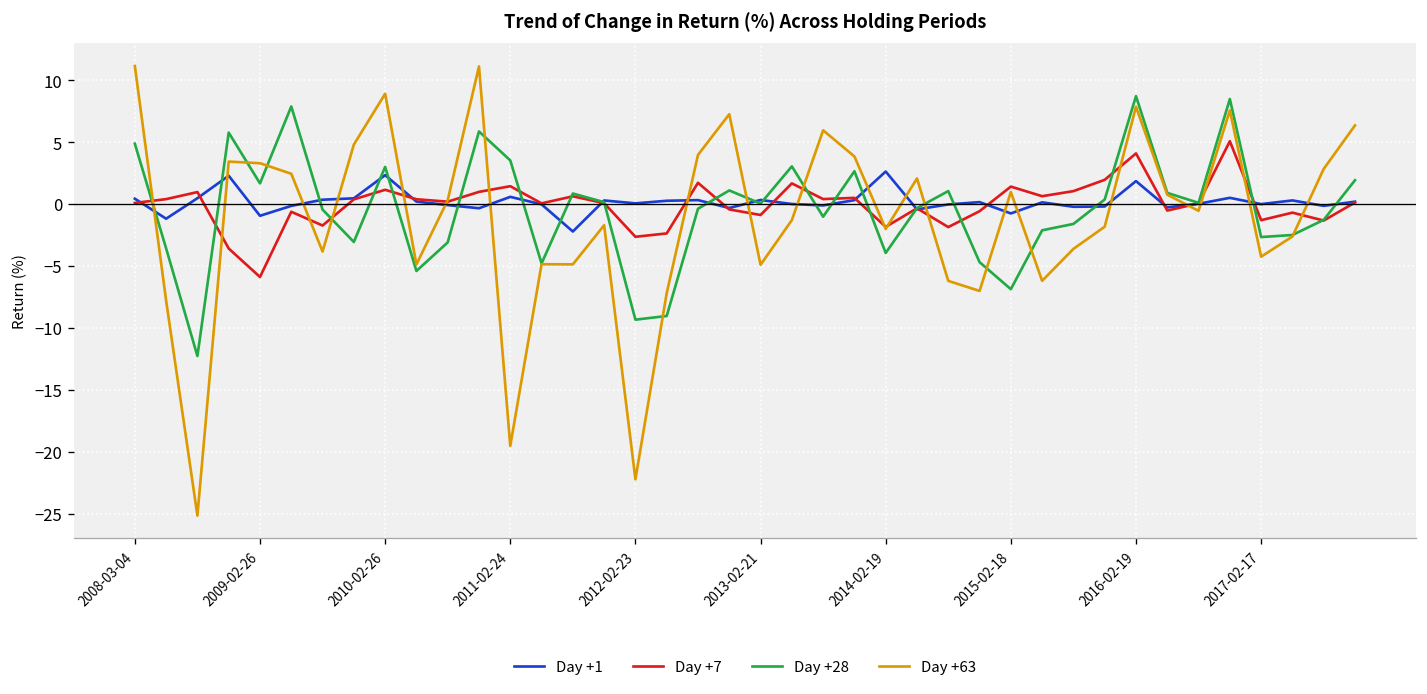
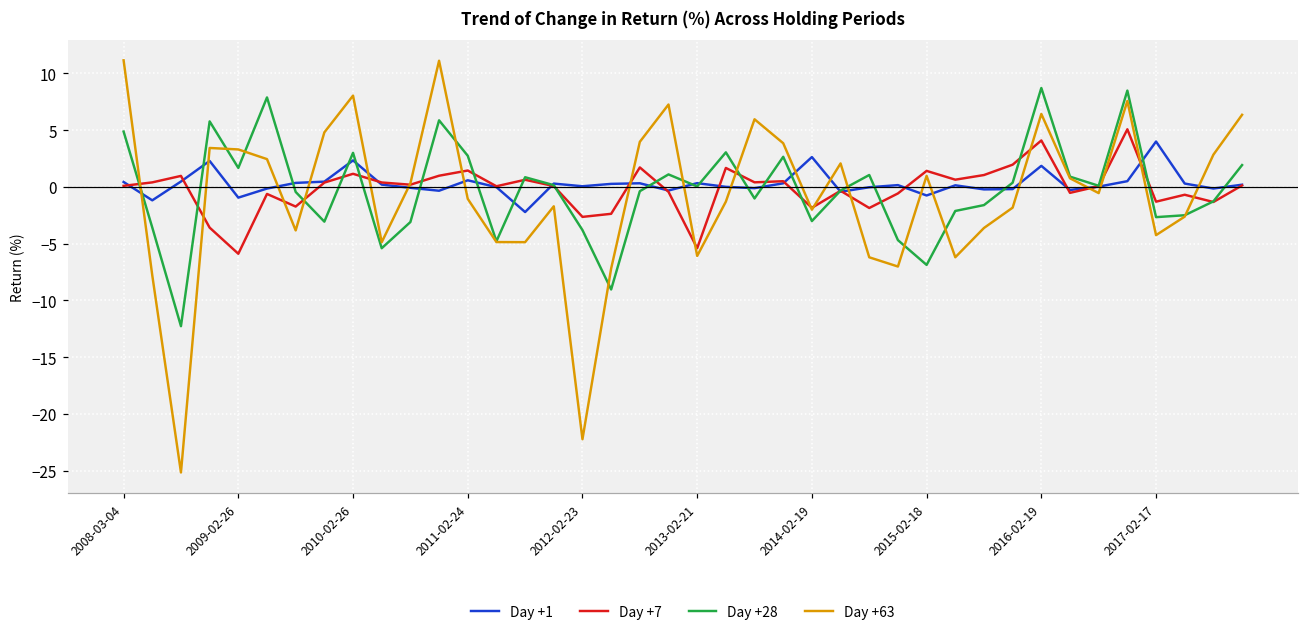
Day +63, 2010-02-26: 8.9 -> 8.0
Day +28, 2011-02-24: 3.5 -> 2.7
Day +63, 2011-02-24: -19.5 -> -1.1
Day +28, 2012-02-23: -9.3 -> -3.8
Day +7, 2013-02-21: -0.9 -> -5.4
Day +63, 2013-02-21: -4.9 -> -6.1
Day +28, 2014-02-19: -3.9 -> -3.0
Day +63, 2016-02-19: 7.9 -> 6.4
Day +1, 2017-02-17: 0 -> 4
